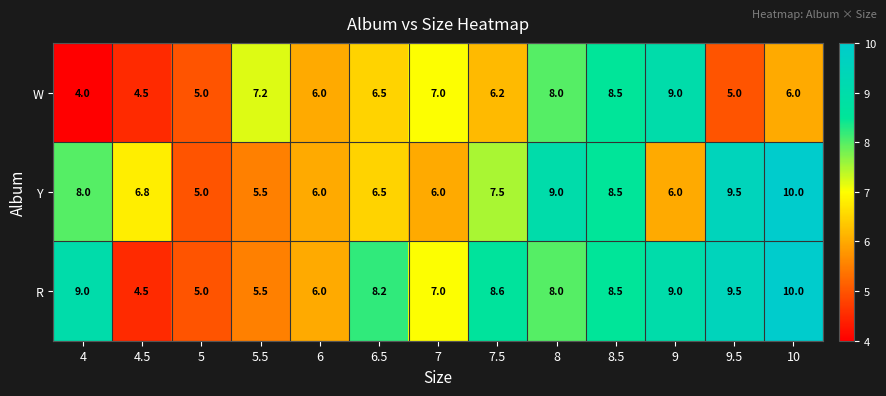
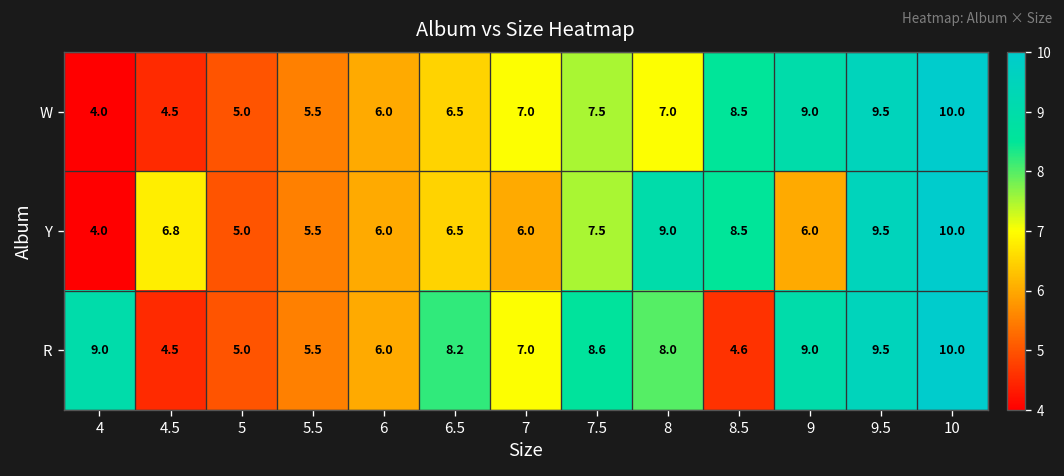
W, 5.5: 7.2 -> 5.5
W, 7.5: 6.2 -> 7.5
W, 8: 8.0 -> 7.0
W, 9.5: 5.0 -> 9.5
W, 10: 6.0 -> 10.0
Y, 4: 8.0 -> 4.0
R, 8.5: 8.5 -> 4.6
